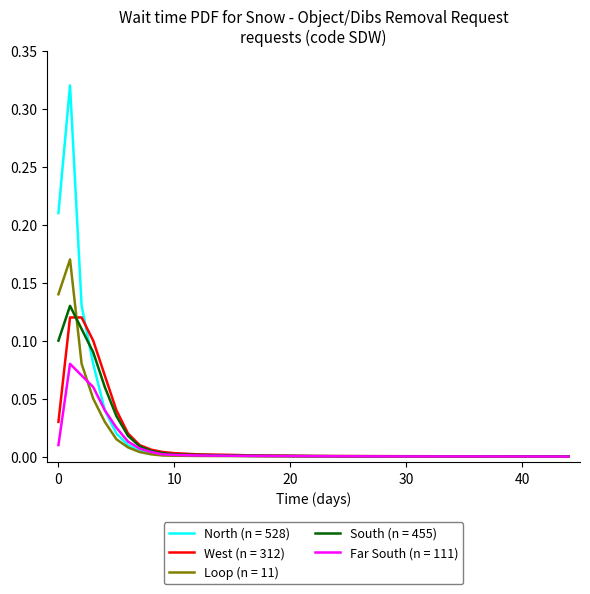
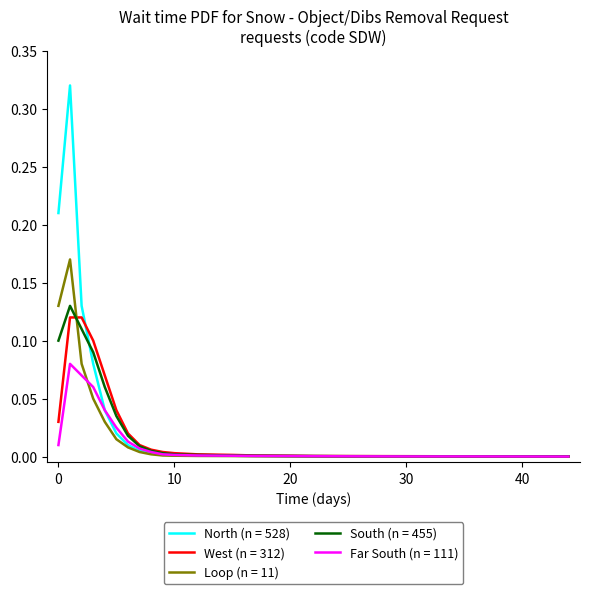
Loop (n = 11), 0: 0.14 -> 0.13
